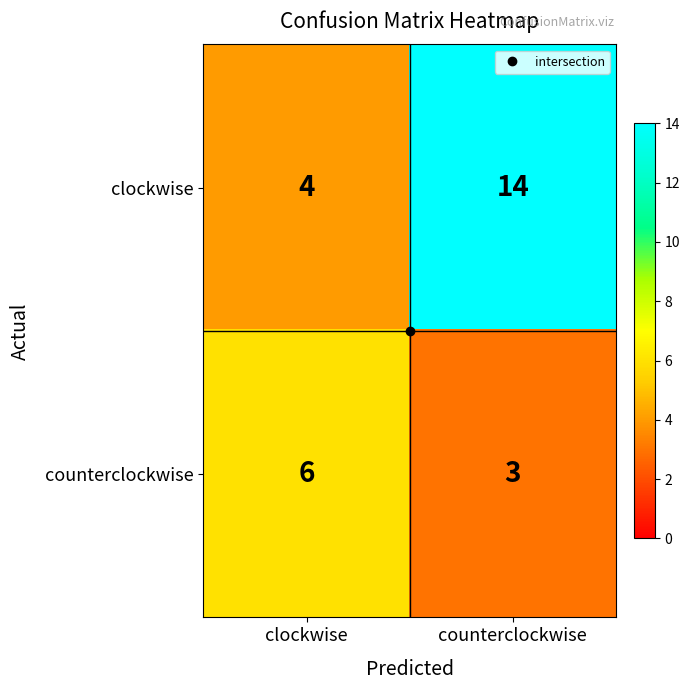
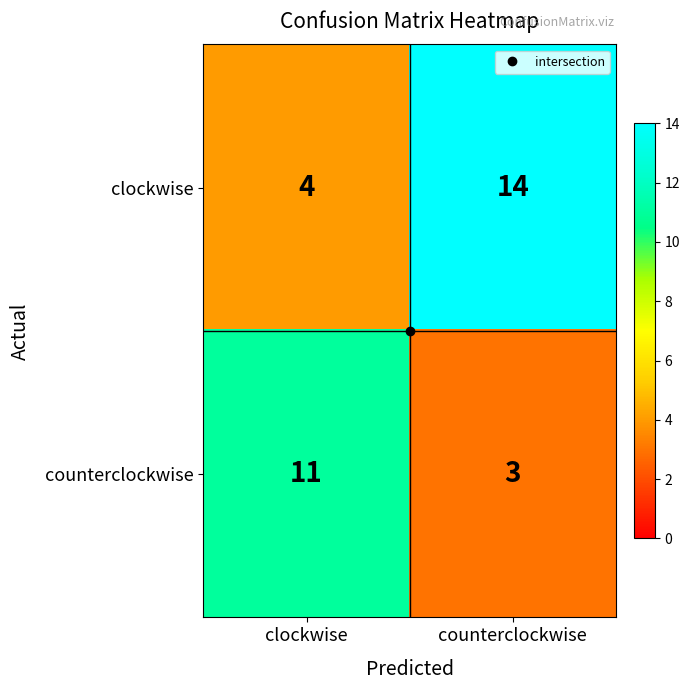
counterclockwise, clockwise: 6 -> 11
